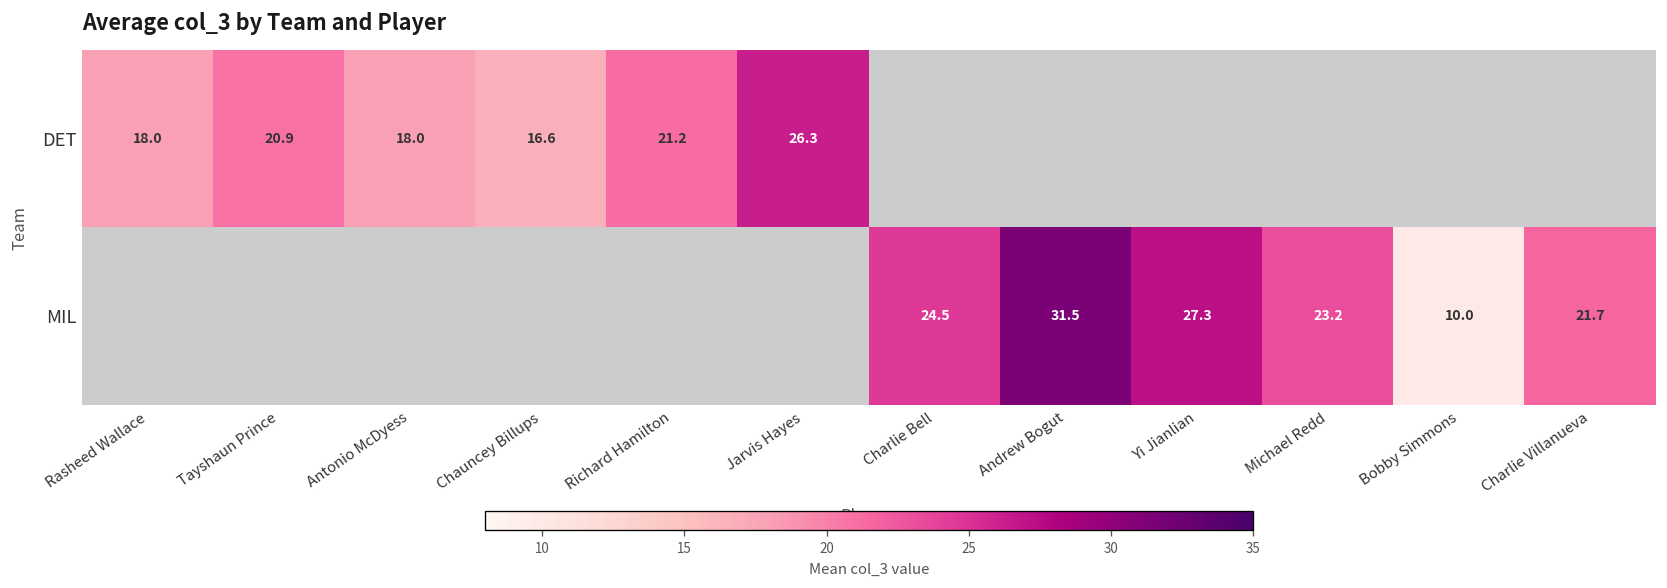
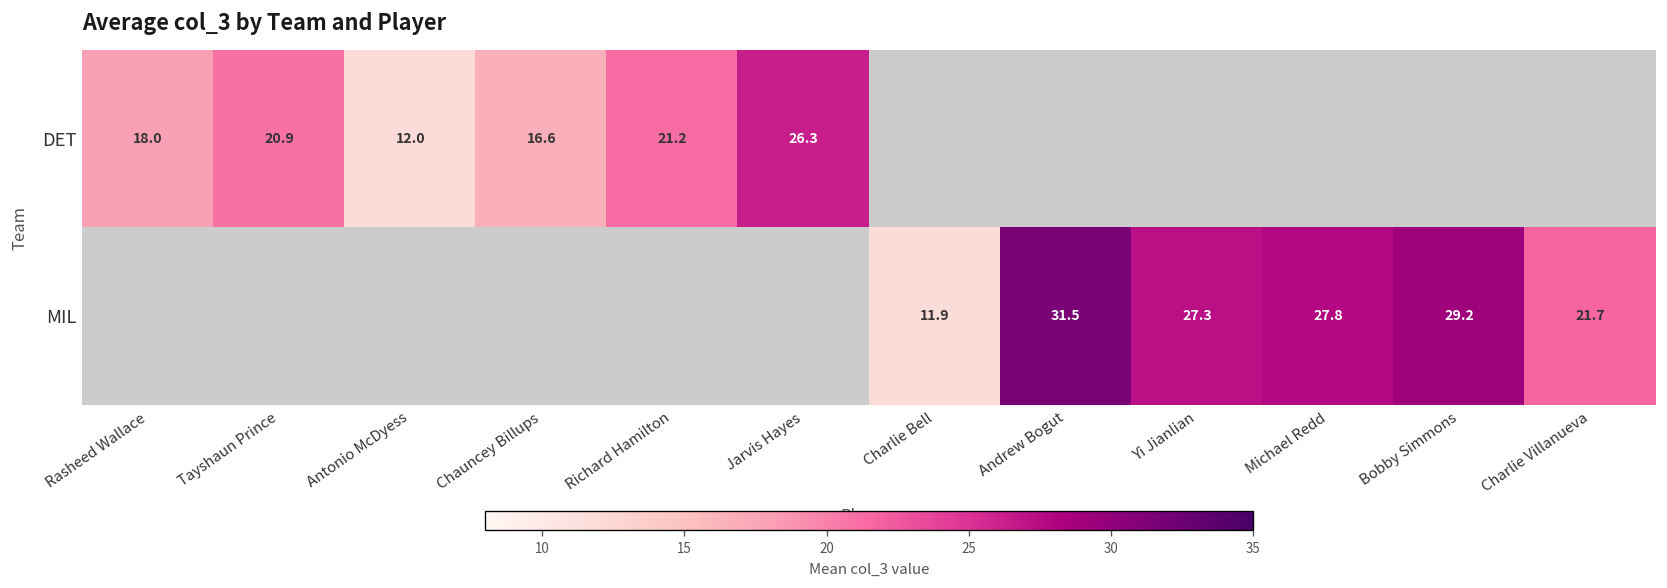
DET, Antonio McDyess: 18.0 -> 12.0
MIL, Charlie Bell: 24.5 -> 11.9
MIL, Michael Redd: 23.2 -> 27.8
MIL, Bobby Simmons: 10.0 -> 29.2
